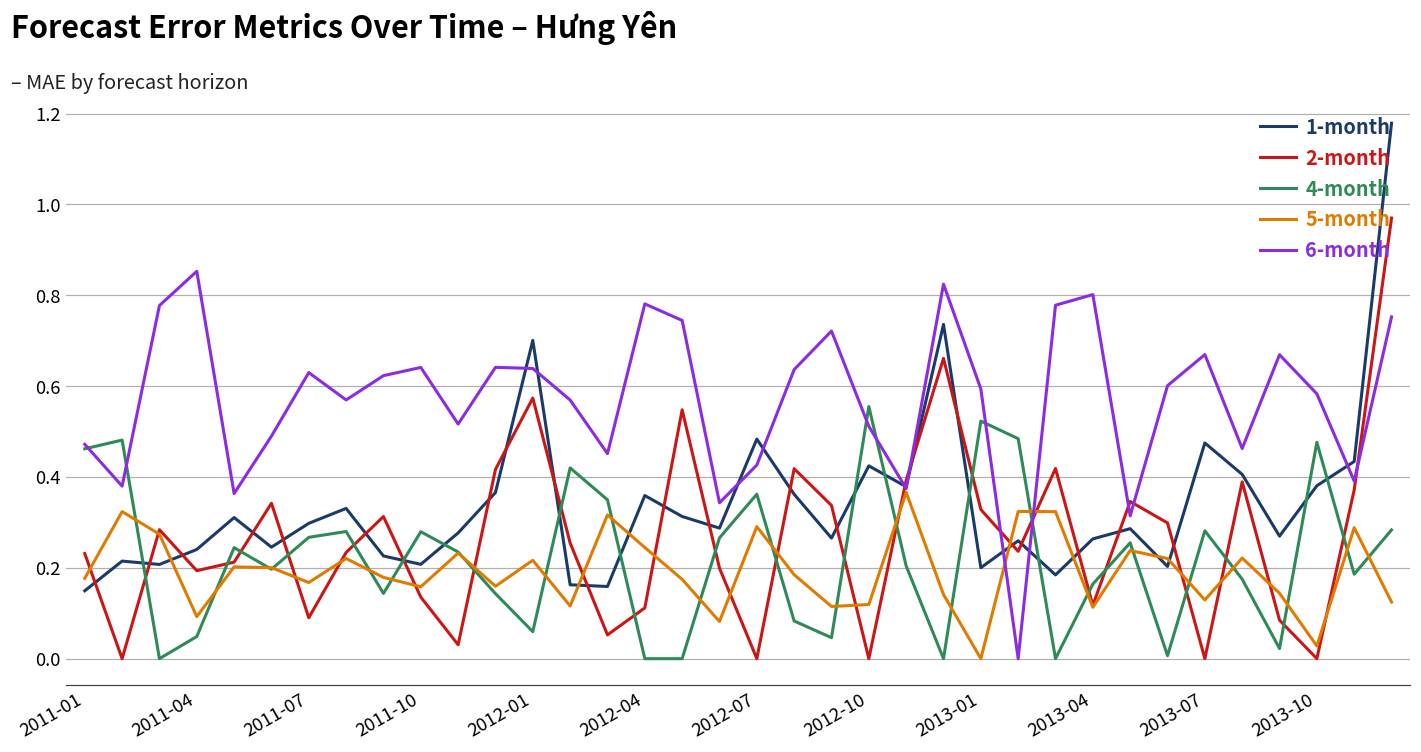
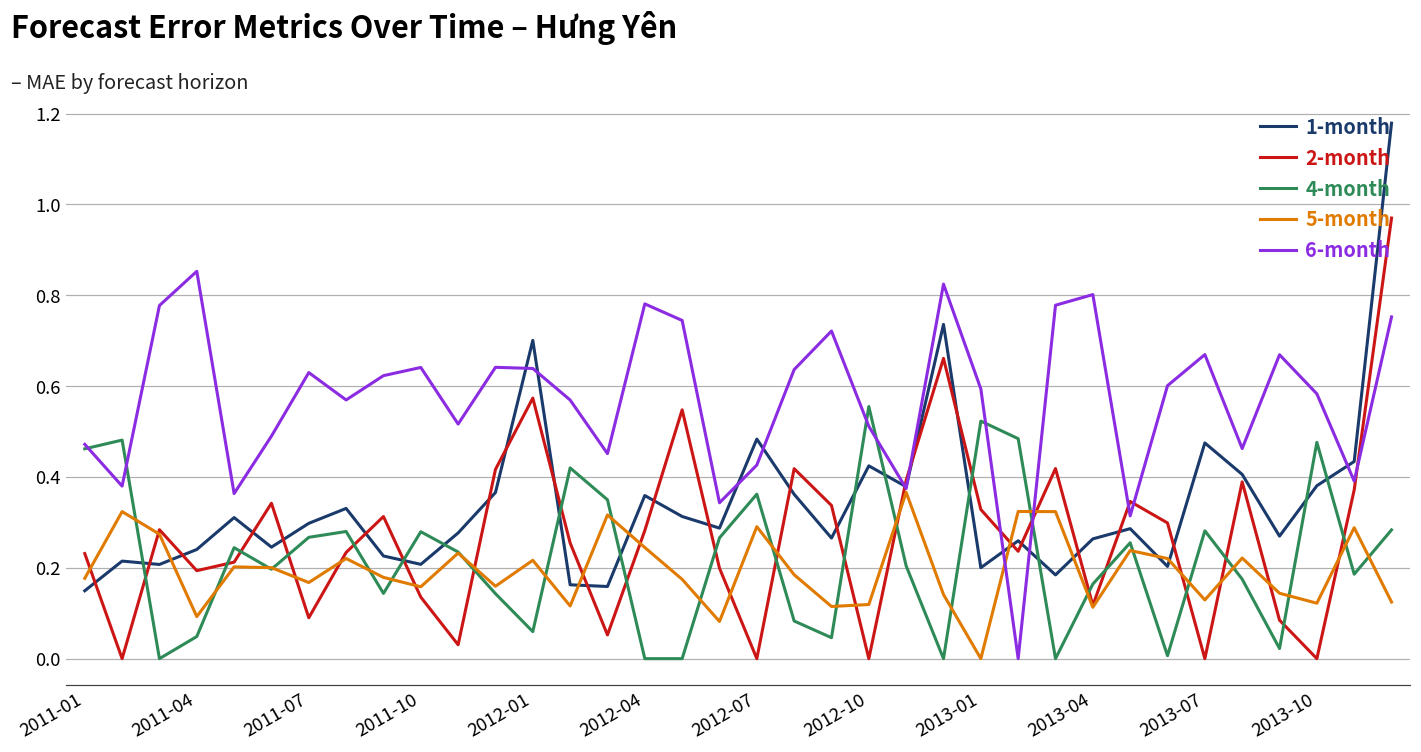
2-month, 2012-04: 0.11 -> 0.28
5-month, 2013-10: 0.03 -> 0.12
